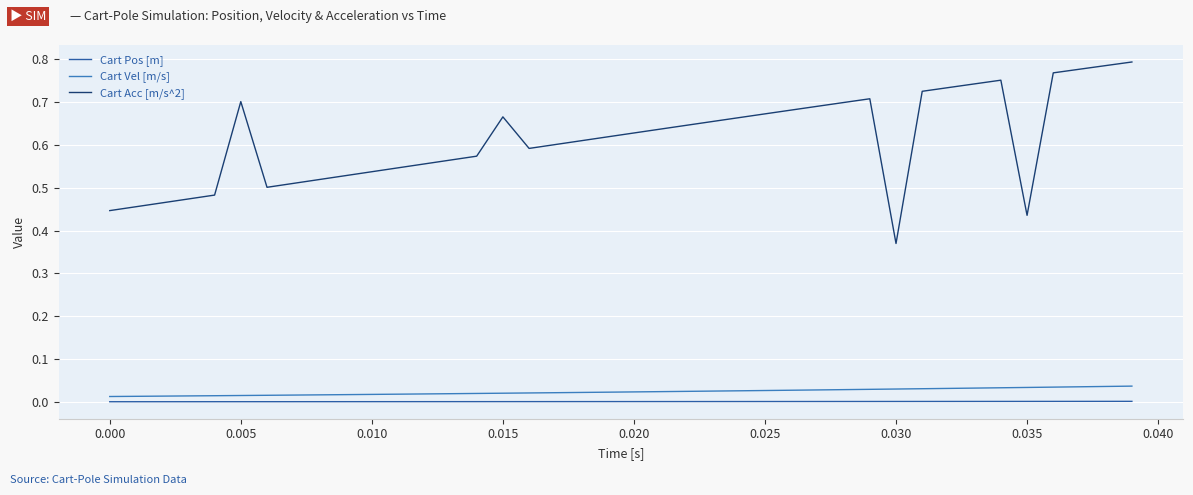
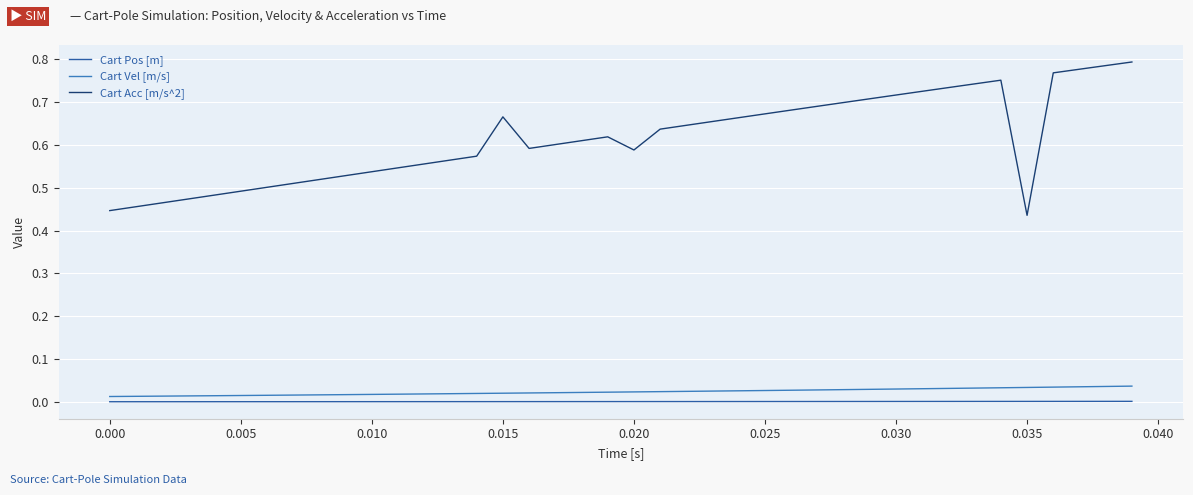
Cart Acc [m/s^2], 0.005: 0.70 -> 0.49
Cart Acc [m/s^2], 0.020: 0.63 -> 0.59
Cart Acc [m/s^2], 0.030: 0.37 -> 0.72
